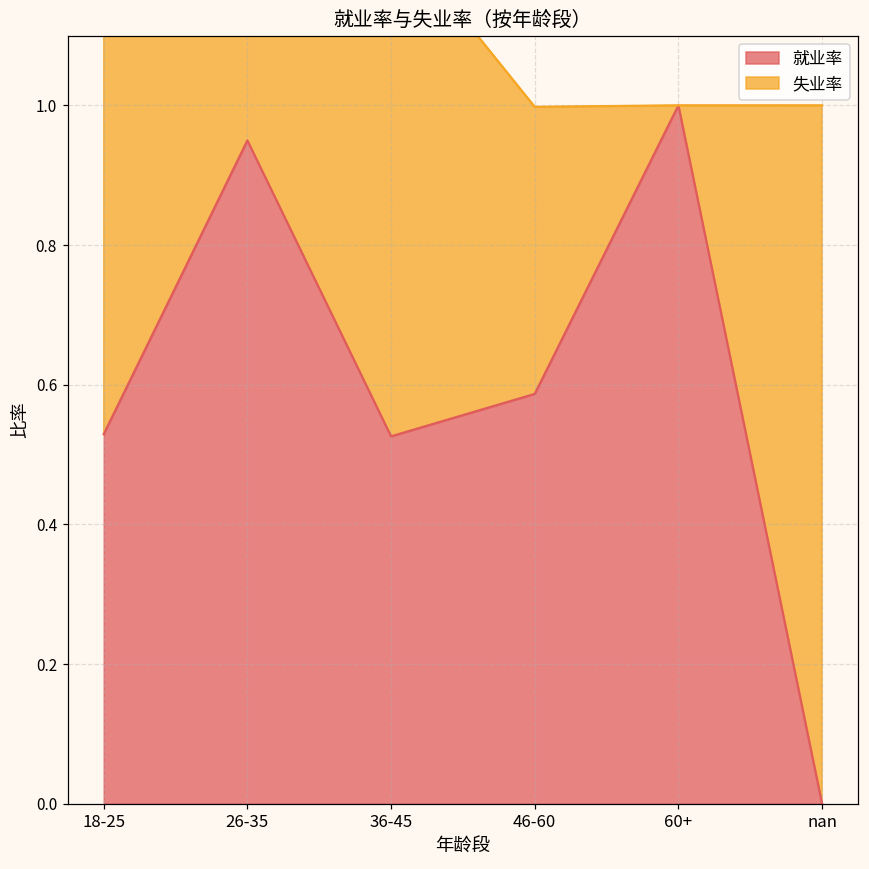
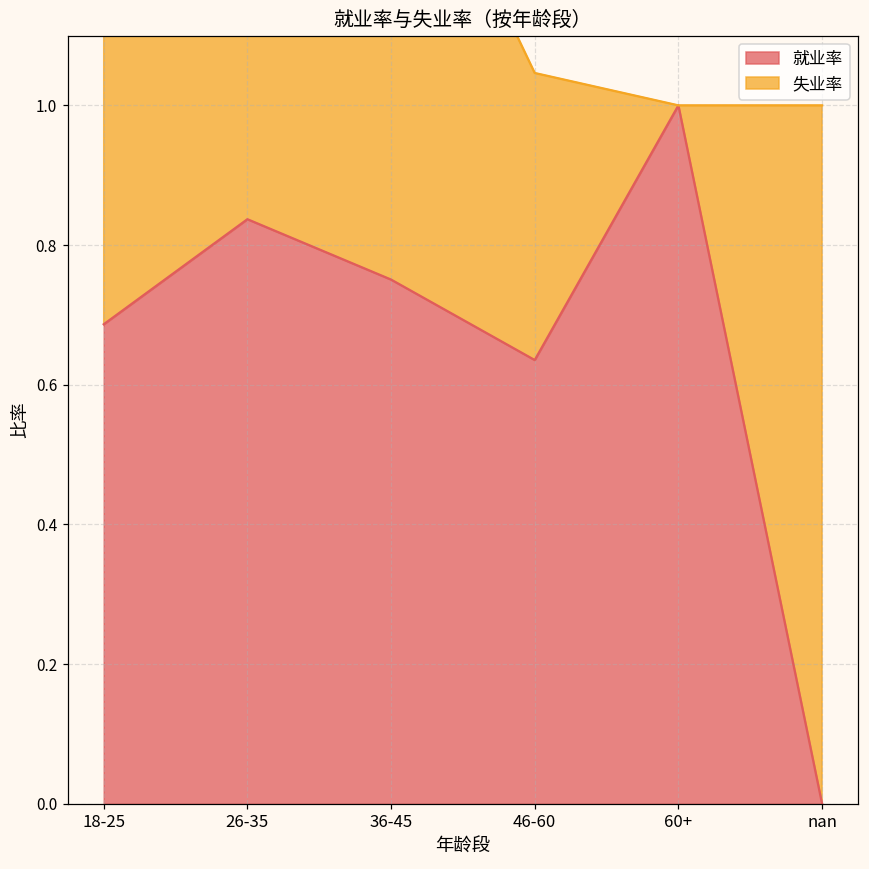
就业率, 18-25: 0.53 -> 0.69
就业率, 26-35: 0.95 -> 0.84
就业率, 36-45: 0.53 -> 0.75
就业率, 46-60: 0.59 -> 0.64
